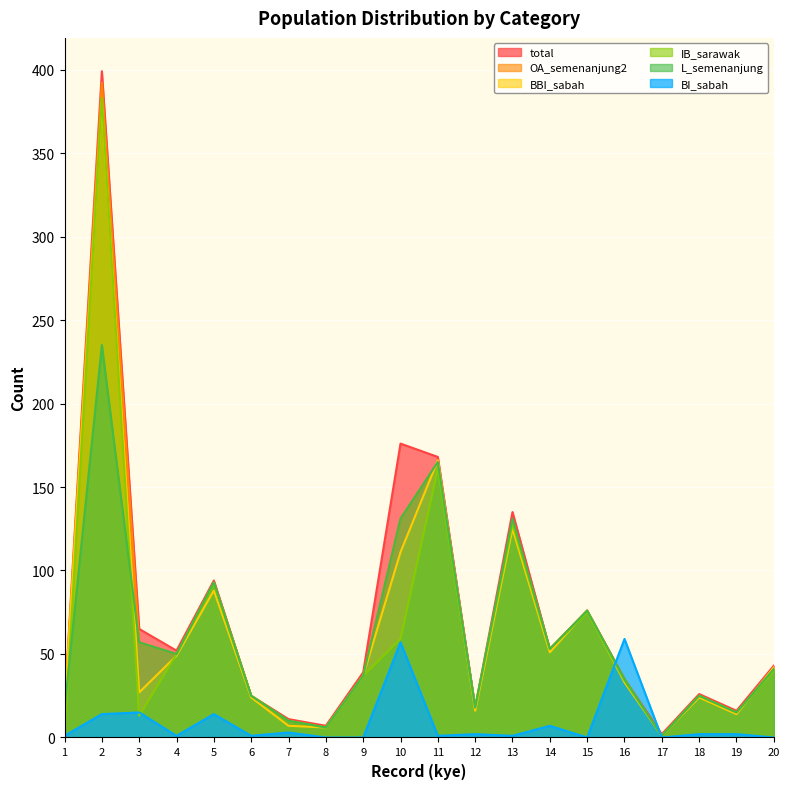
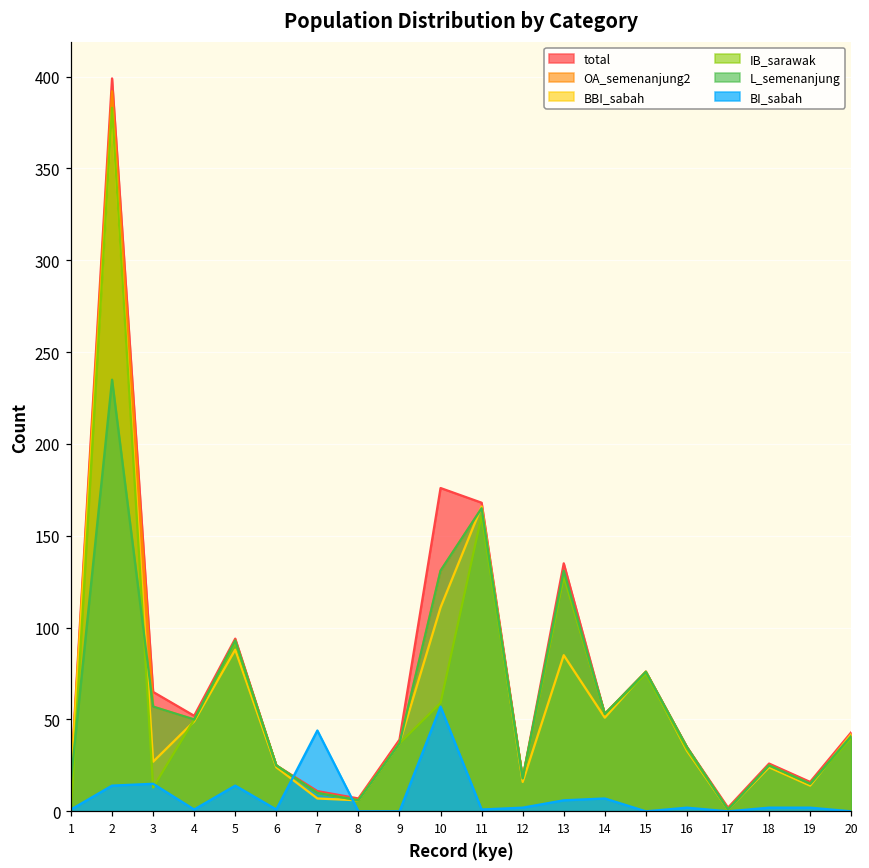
BI_sabah, 7: 3 -> 44
BBI_sabah, 13: 125 -> 85
BI_sabah, 13: 1 -> 6
BI_sabah, 16: 59 -> 2
